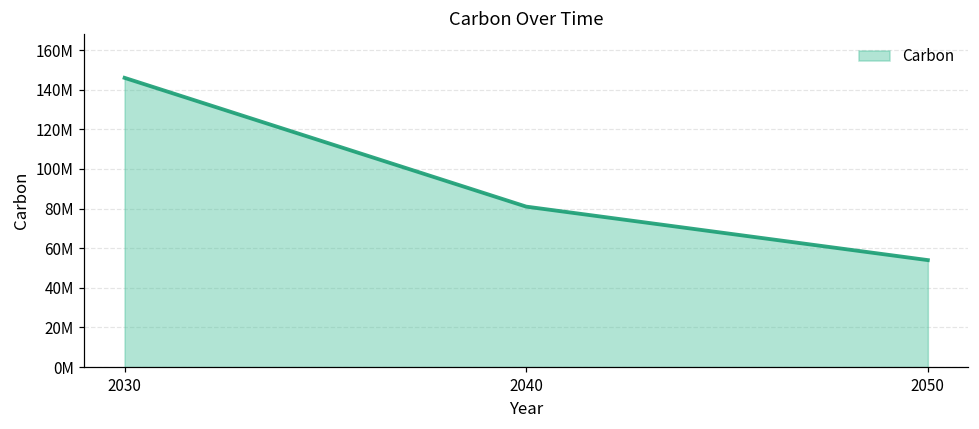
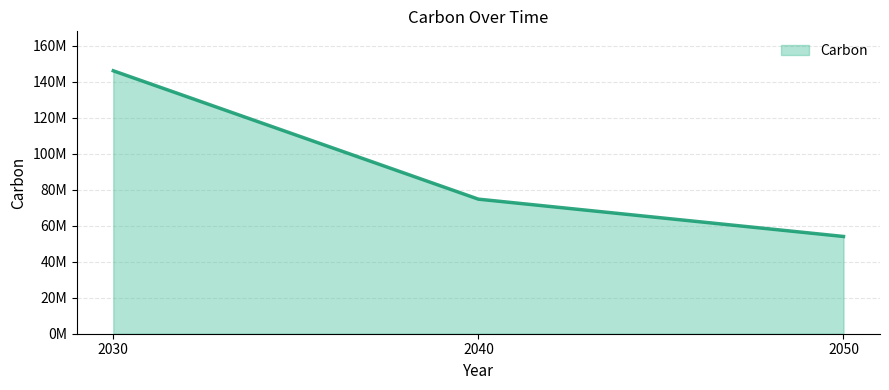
2040: 81000000 -> 75000000
